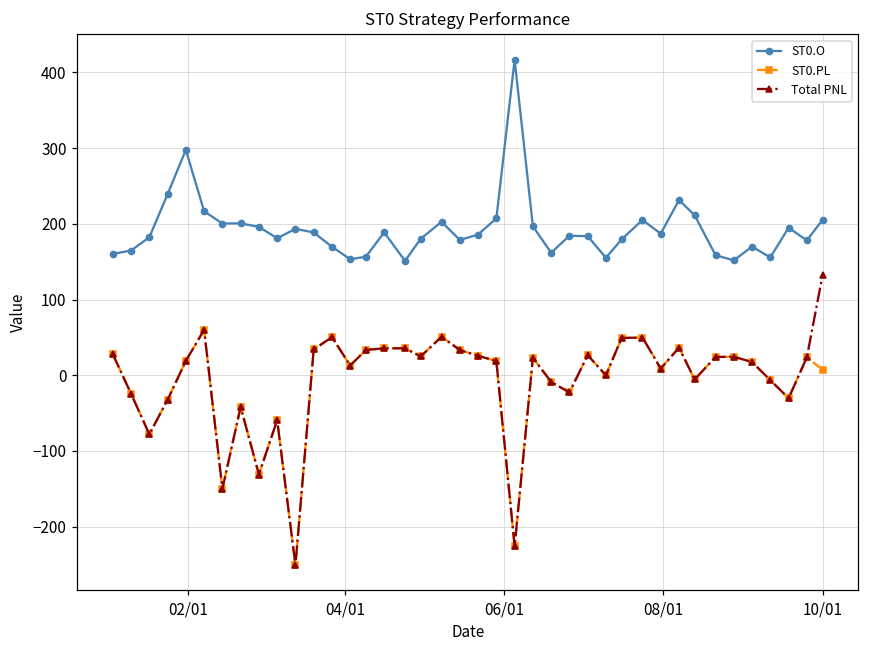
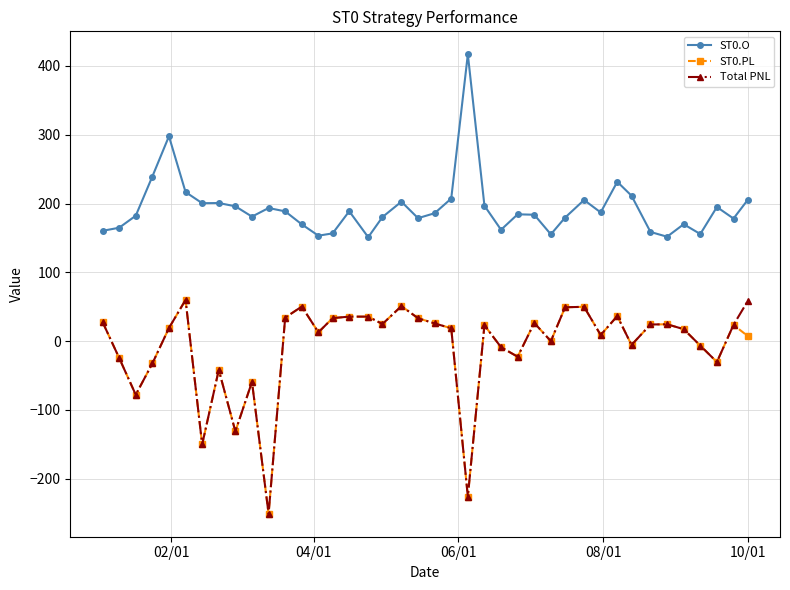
Total PNL, 10/01: 130 -> 60
